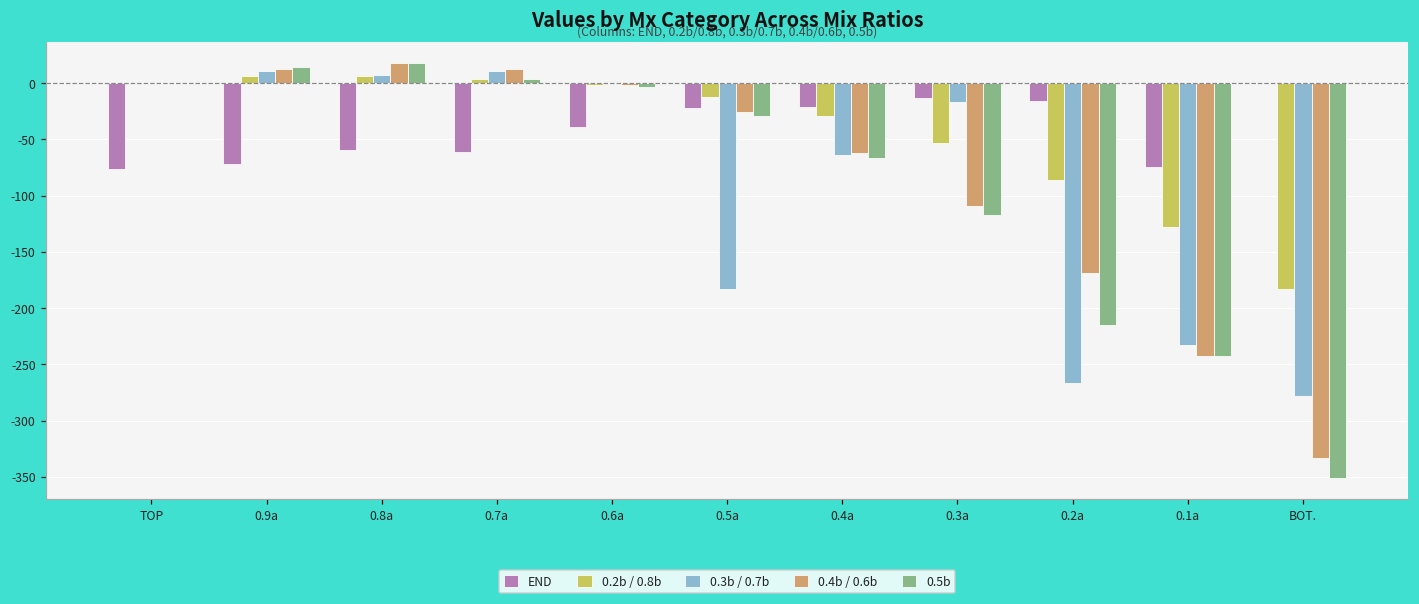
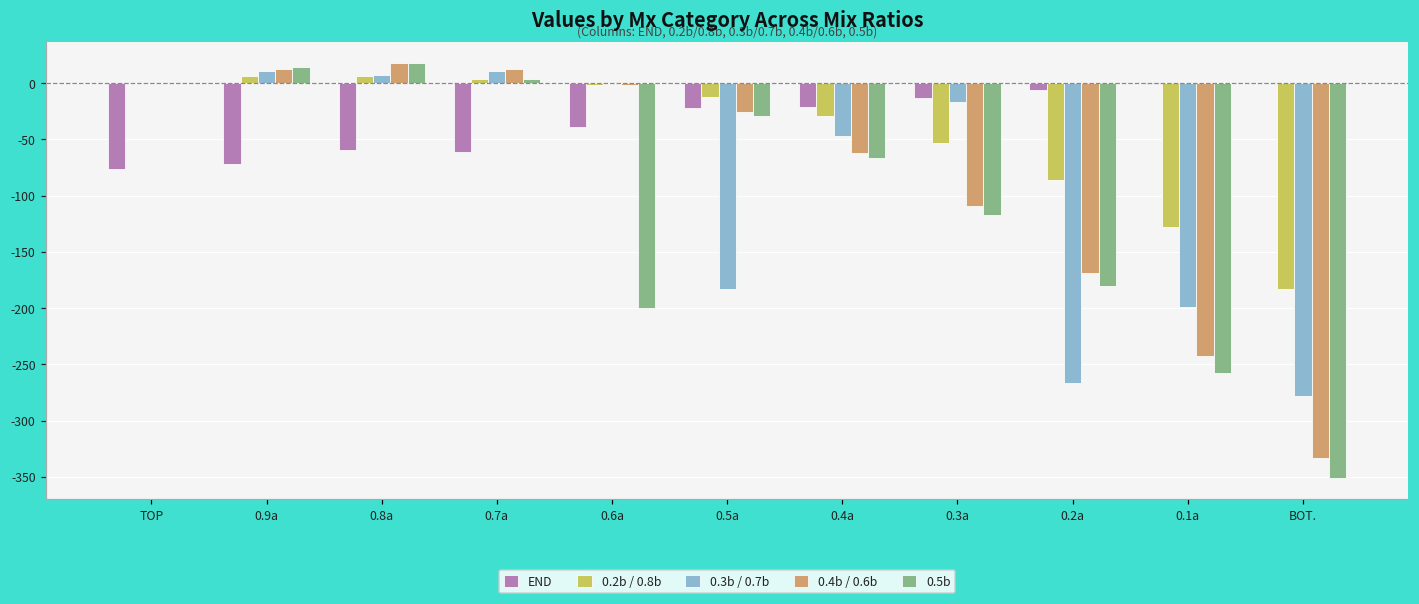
0.5b, 0.6a: -3 -> -200
0.3b / 0.7b, 0.4a: -64 -> -47
END, 0.2a: -16 -> -6
0.5b, 0.2a: -215 -> -180
END, 0.1a: -75 -> -1
0.3b / 0.7b, 0.1a: -233 -> -199
0.5b, 0.1a: -243 -> -258
